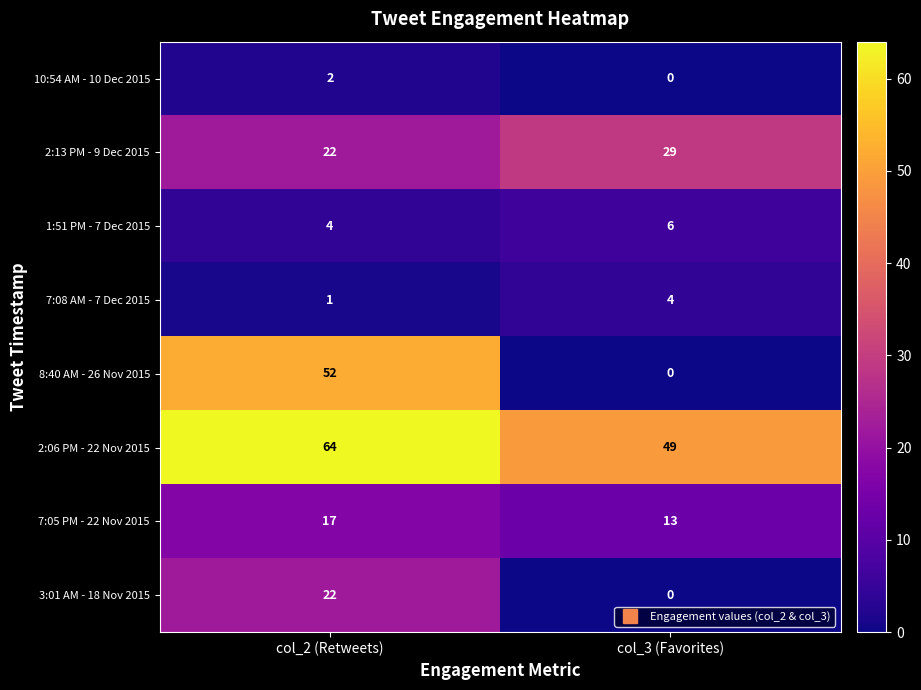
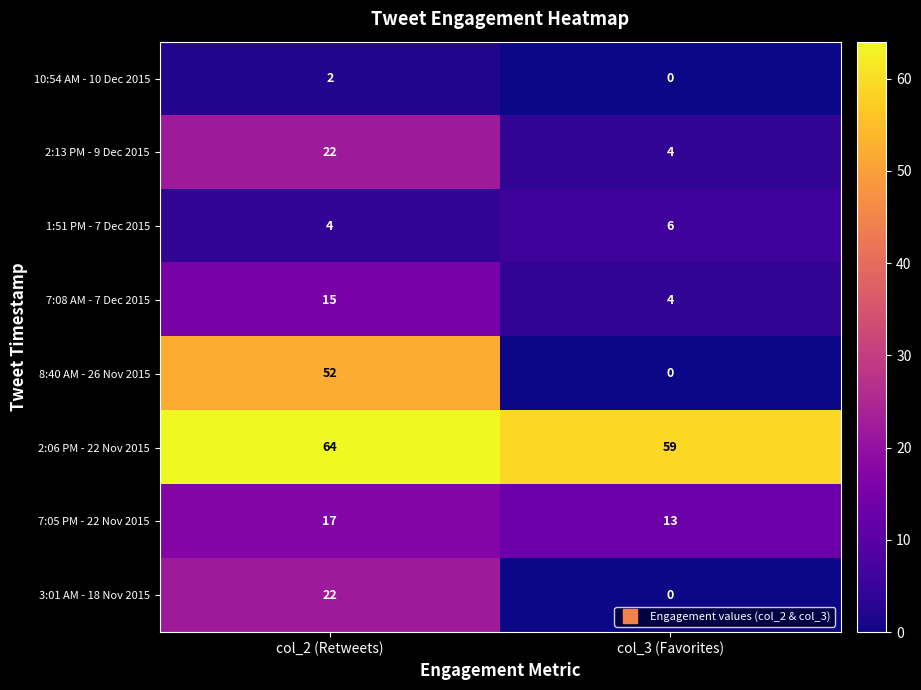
2:13 PM - 9 Dec 2015, col_3 (Favorites): 29 -> 4
7:08 AM - 7 Dec 2015, col_2 (Retweets): 1 -> 15
2:06 PM - 22 Nov 2015, col_3 (Favorites): 49 -> 59
